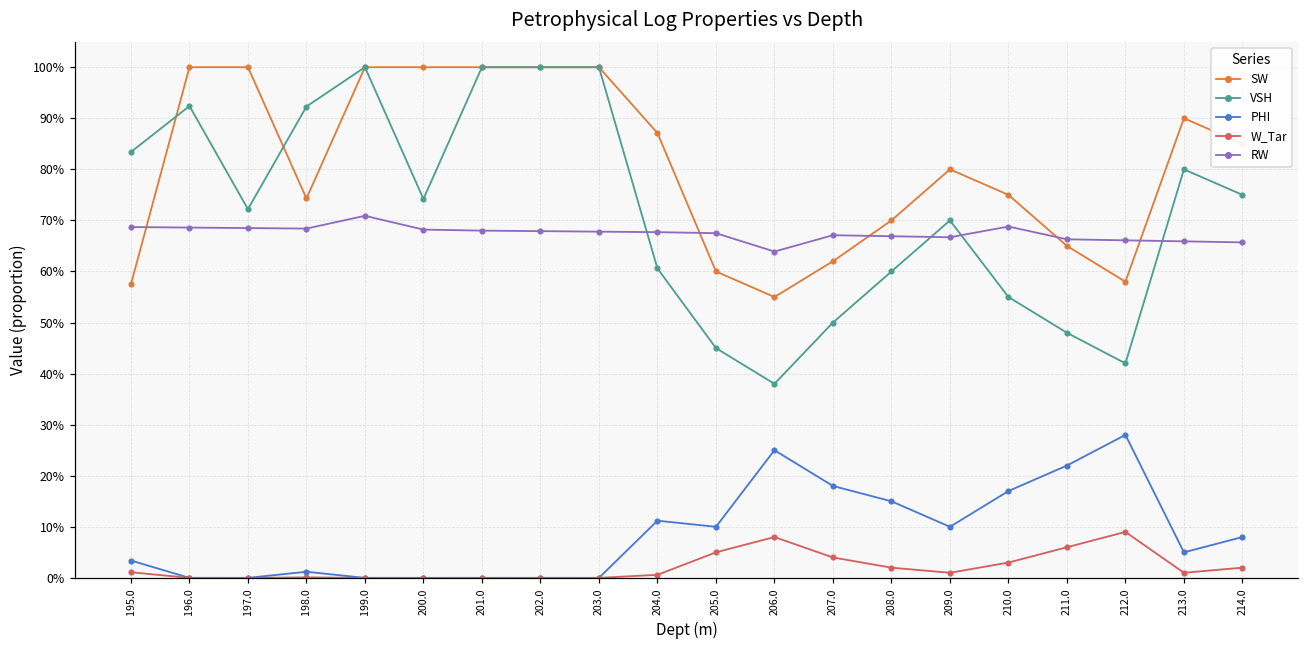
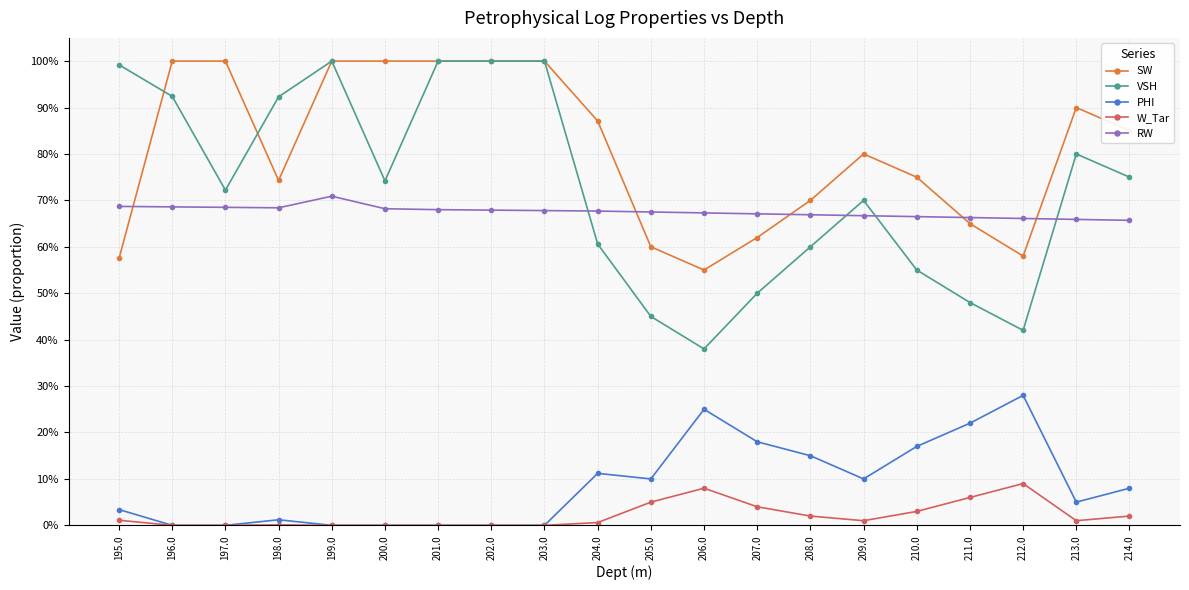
VSH, 195.0: 83% -> 99%
RW, 206.0: 64% -> 67%
RW, 210.0: 69% -> 67%
